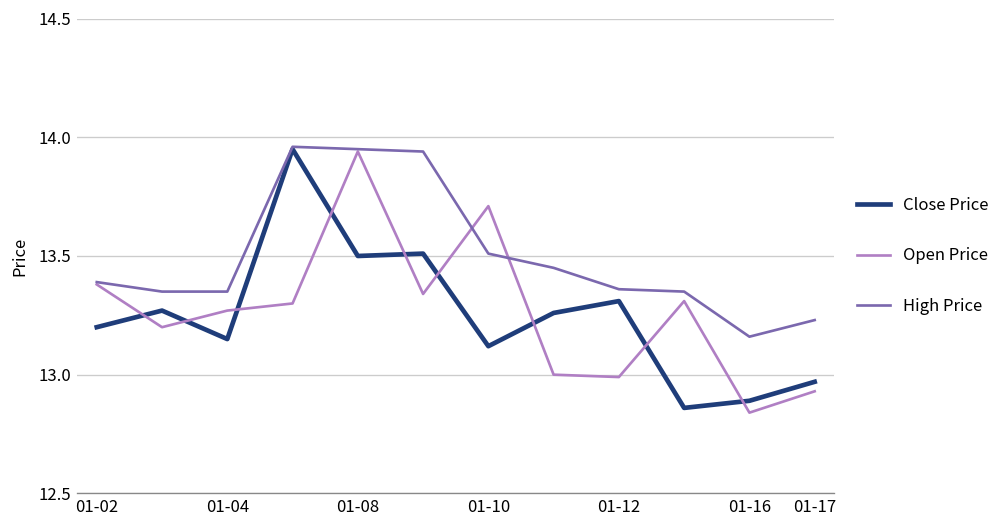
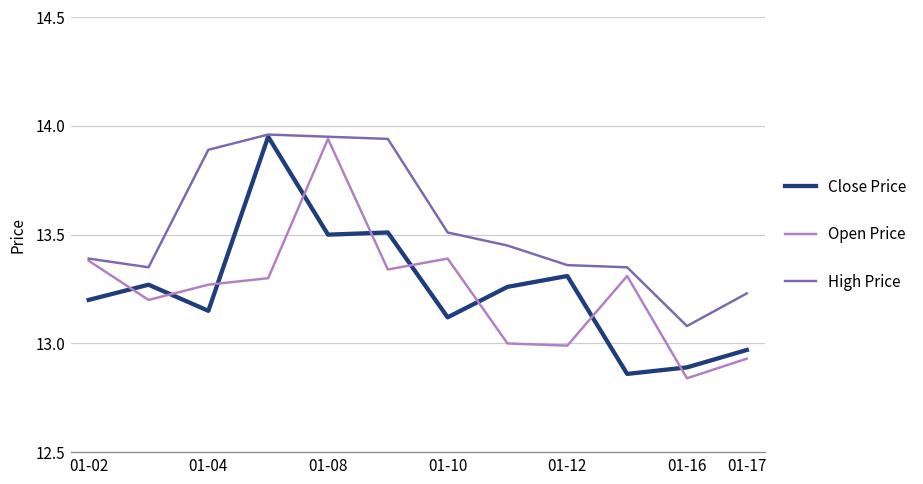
High Price, 01-04: 13.35 -> 13.89
Open Price, 01-10: 13.71 -> 13.39
High Price, 01-16: 13.16 -> 13.08
